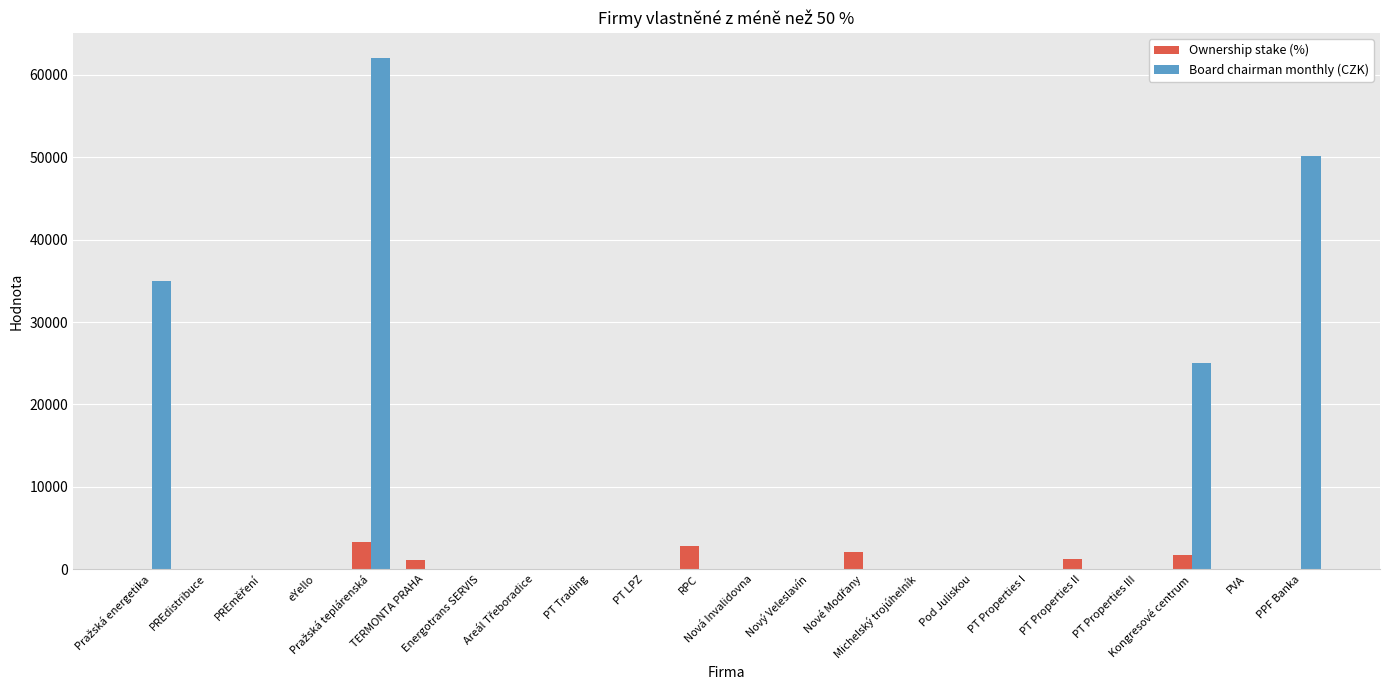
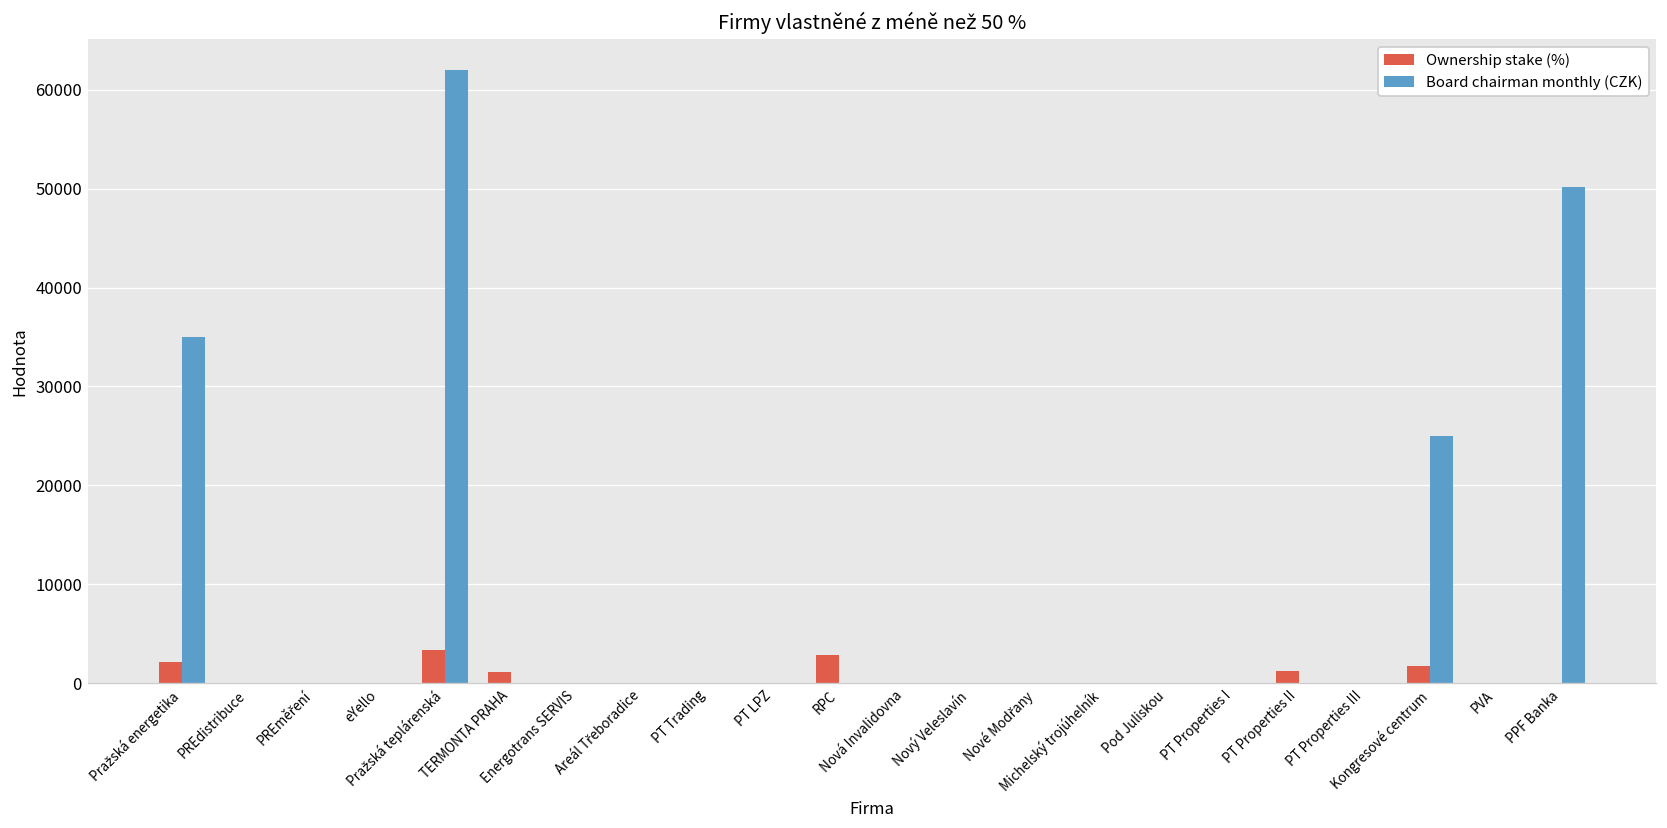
Ownership stake (%), Pražská energetika: 0 -> 2000
Ownership stake (%), Nové Modřany: 2000 -> 0
